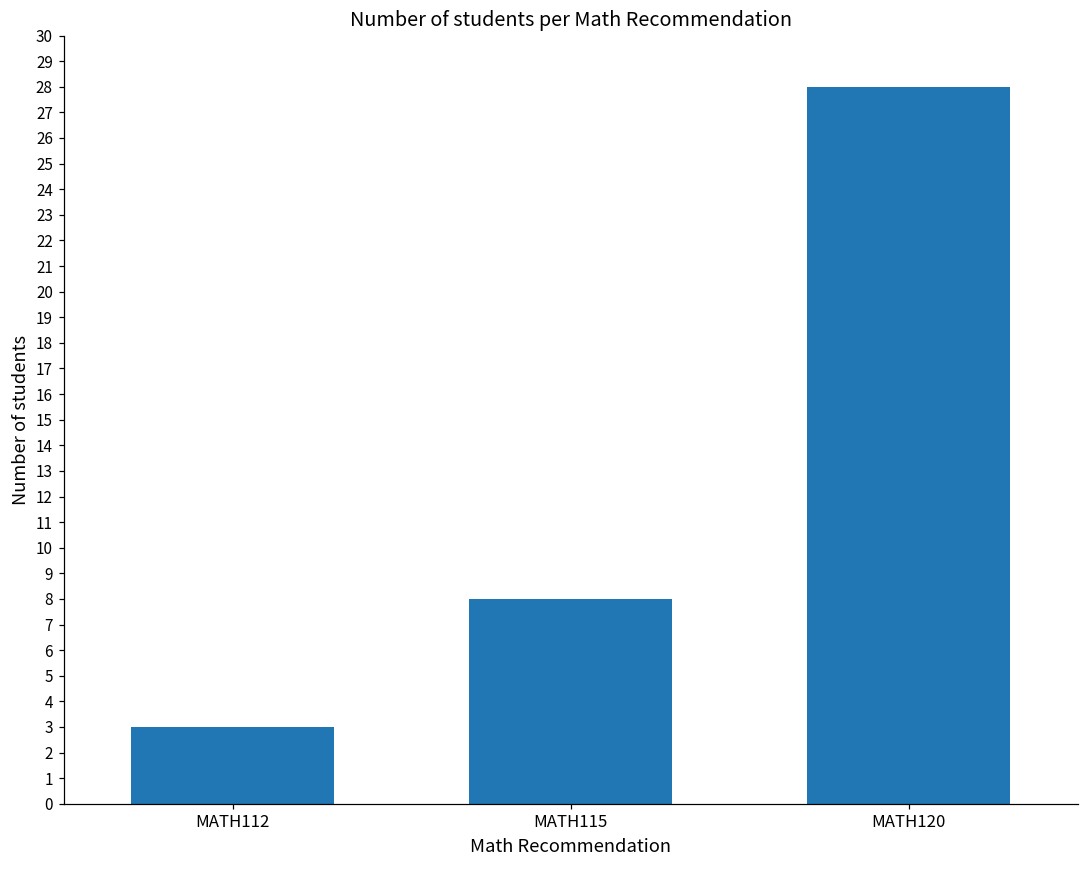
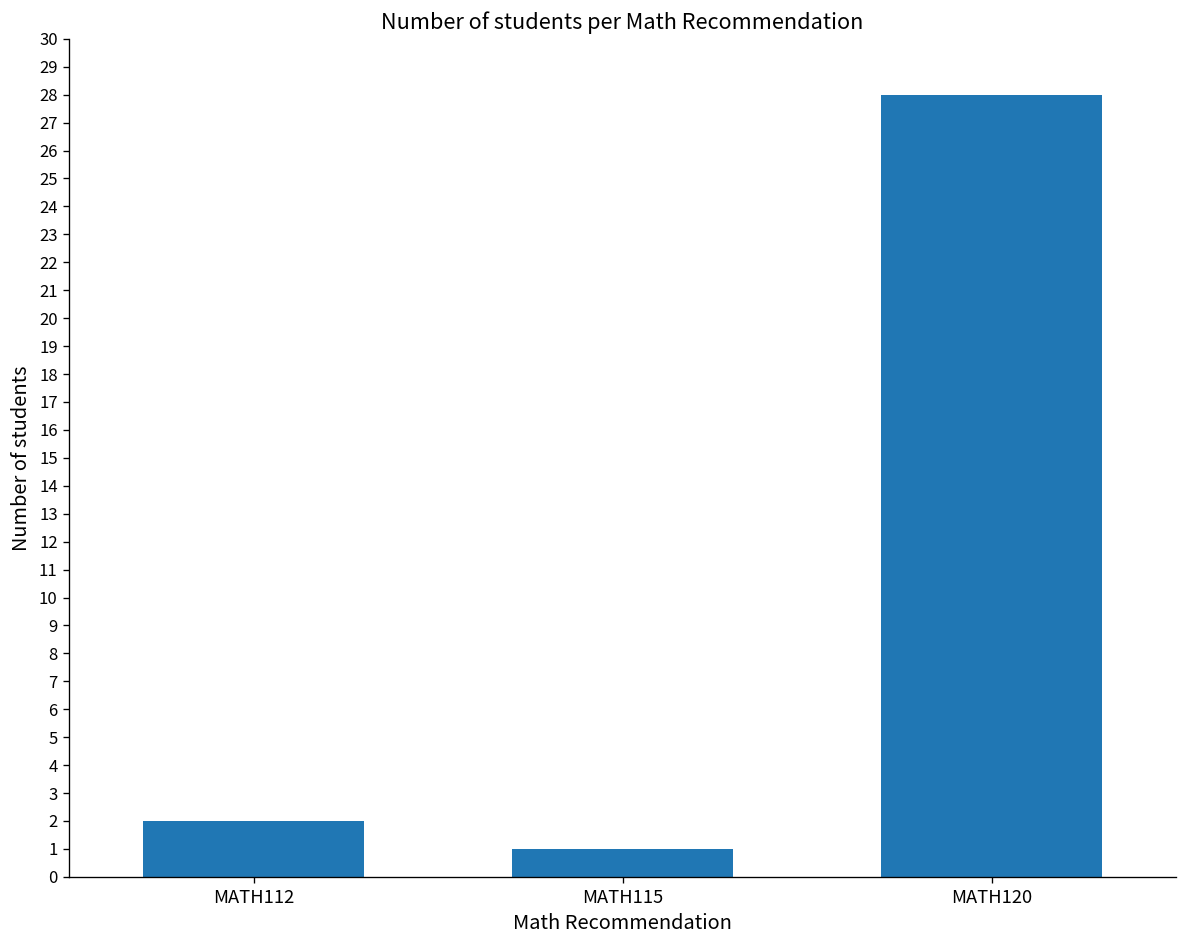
MATH112: 3 -> 2
MATH115: 8 -> 1
